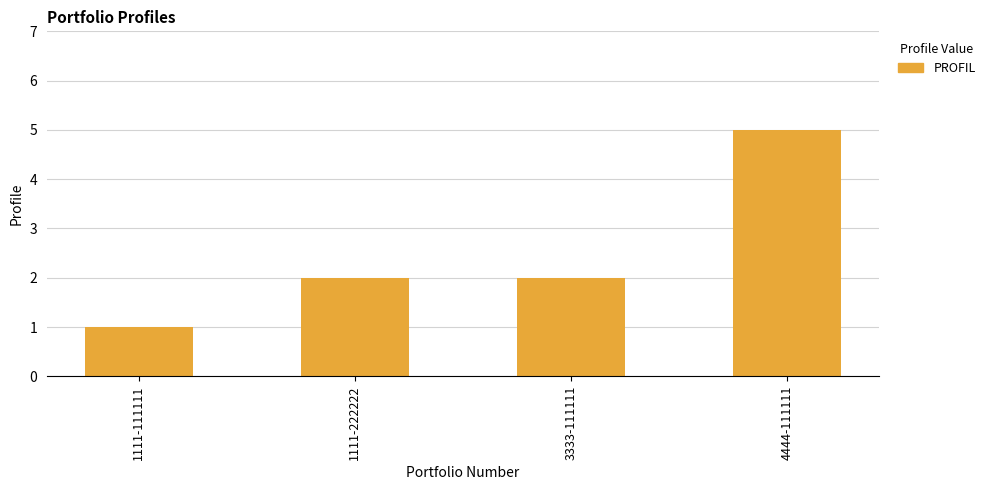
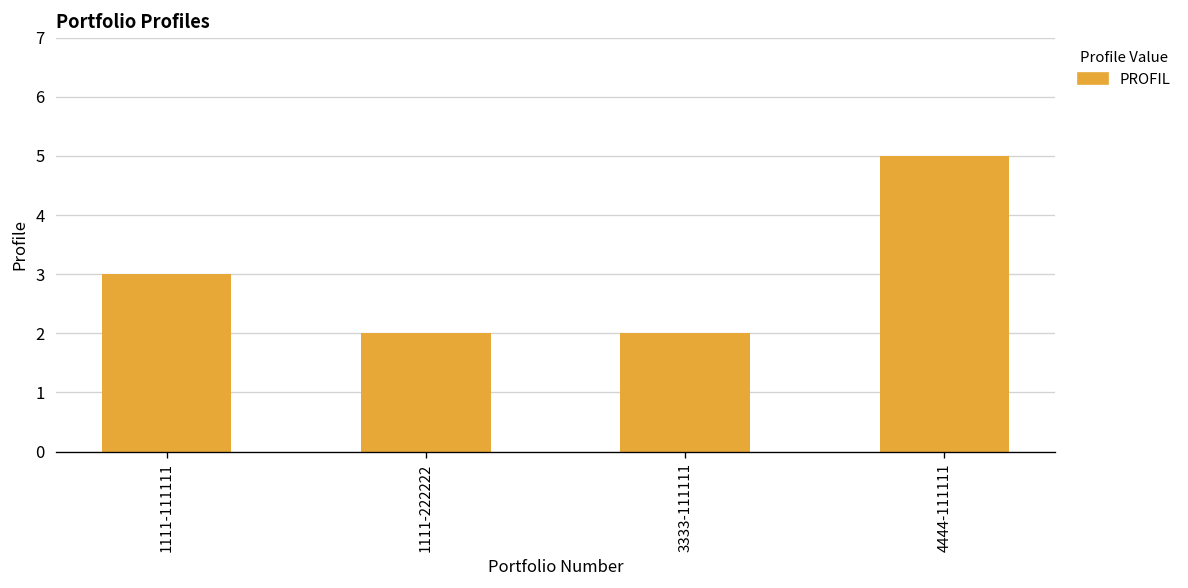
1111-111111: 1 -> 3
